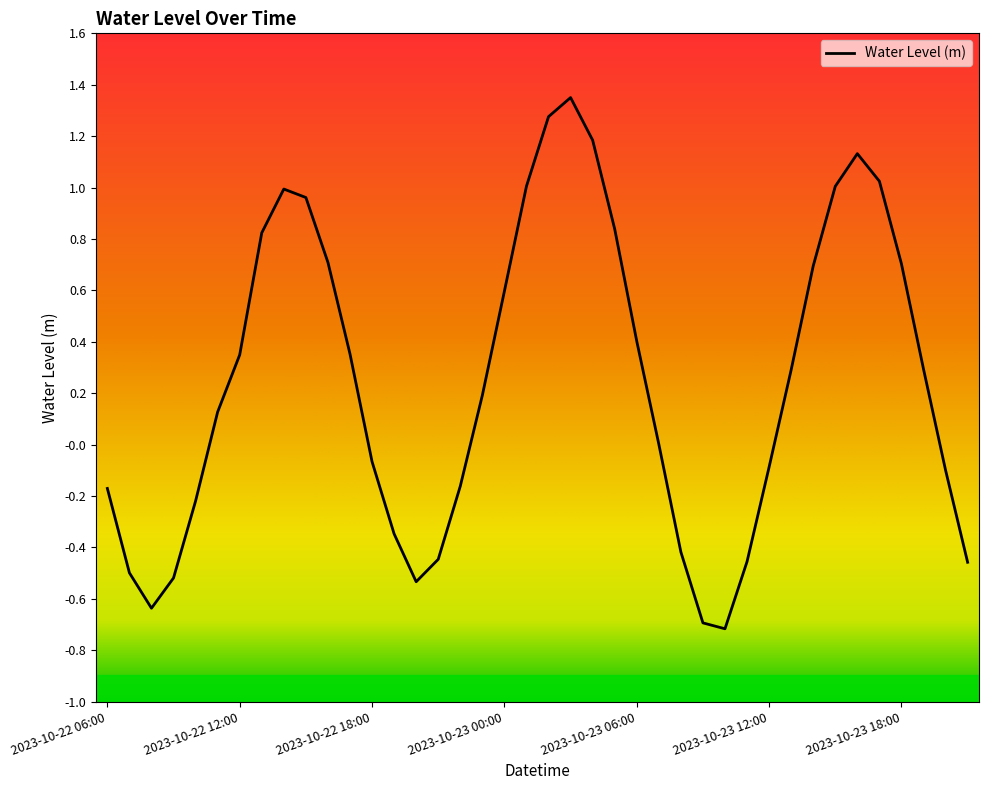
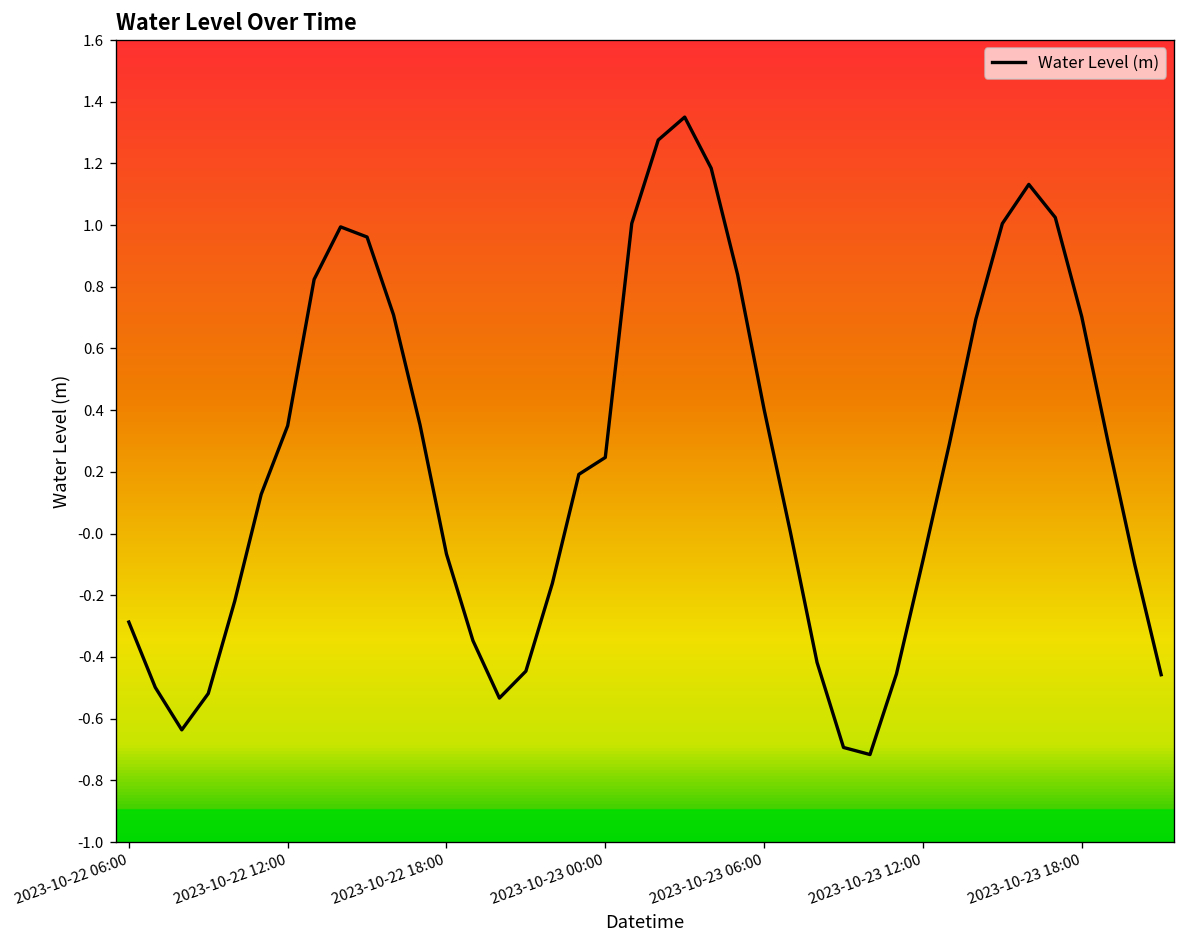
2023-10-22 06:00: -0.17 -> -0.29
2023-10-23 00:00: 0.60 -> 0.25
